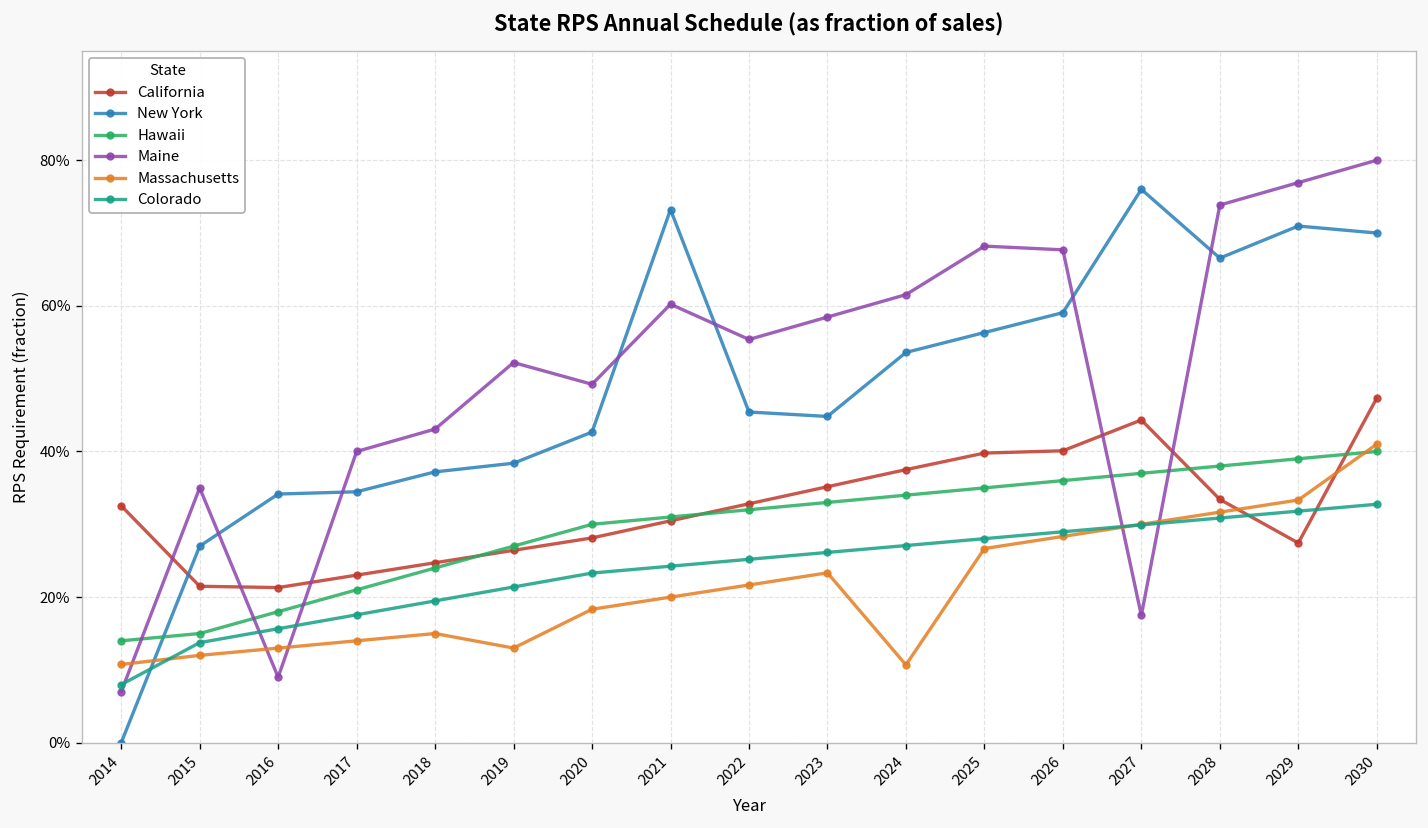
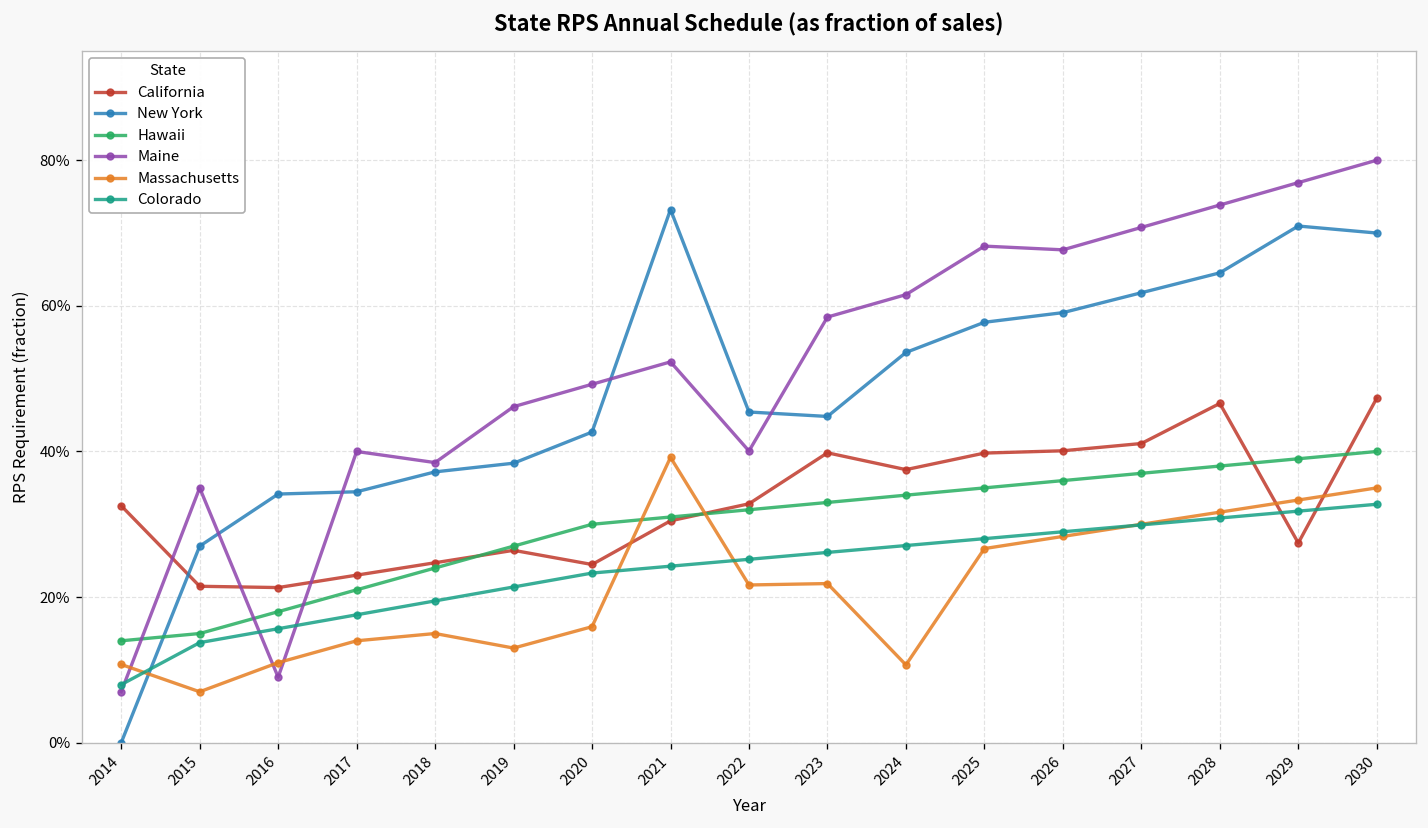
Massachusetts, 2015: 12% -> 7%
Massachusetts, 2016: 13% -> 11%
Maine, 2018: 43% -> 38%
Maine, 2019: 52% -> 46%
California, 2020: 28% -> 24%
Massachusetts, 2020: 18% -> 16%
Maine, 2021: 60% -> 52%
Massachusetts, 2021: 20% -> 39%
Maine, 2022: 55% -> 40%
California, 2023: 35% -> 40%
Massachusetts, 2023: 23% -> 22%
New York, 2025: 56% -> 58%
California, 2027: 44% -> 41%
New York, 2027: 76% -> 62%
Maine, 2027: 17% -> 71%
California, 2028: 33% -> 47%
New York, 2028: 67% -> 65%
Massachusetts, 2030: 41% -> 35%
